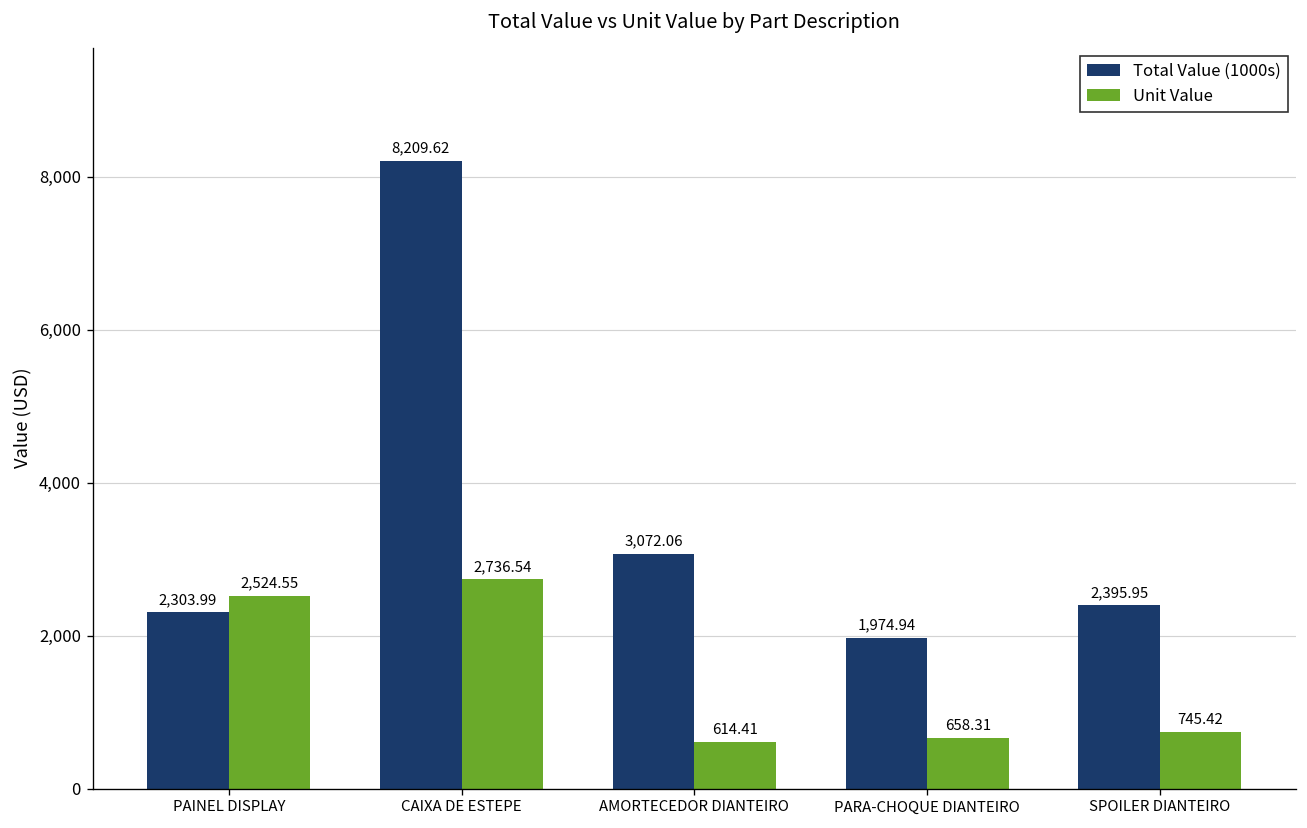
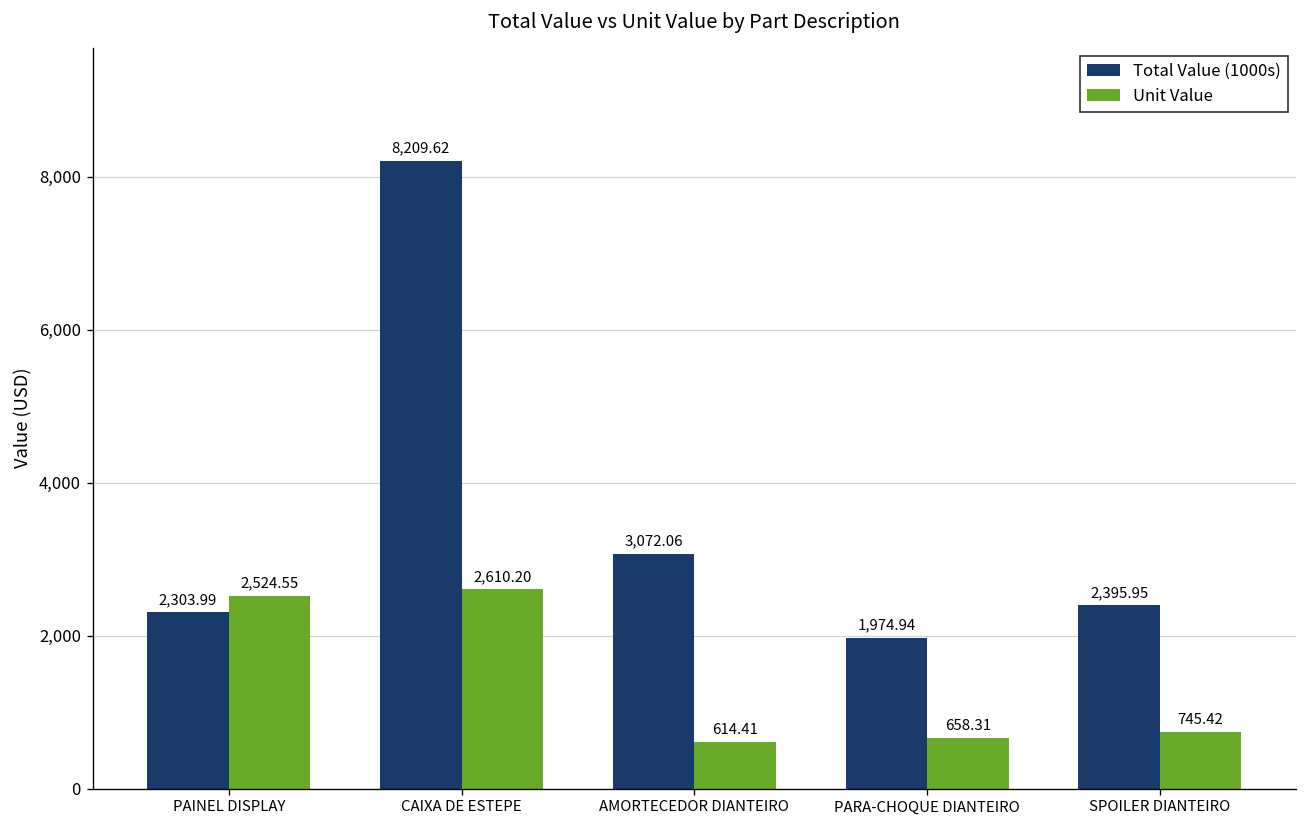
Unit Value, CAIXA DE ESTEPE: 2,736.54 -> 2,610.20
